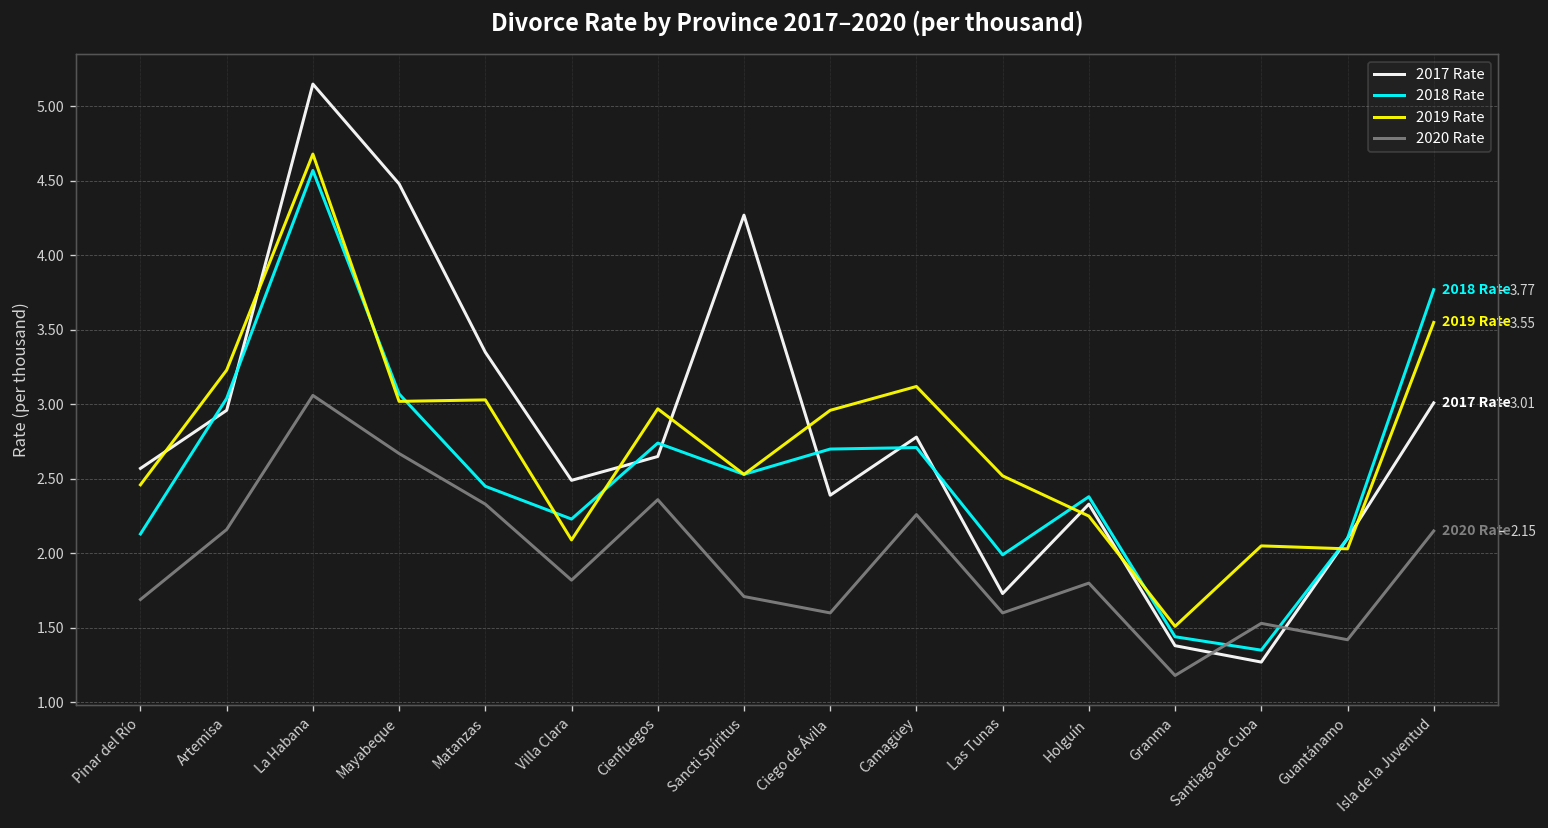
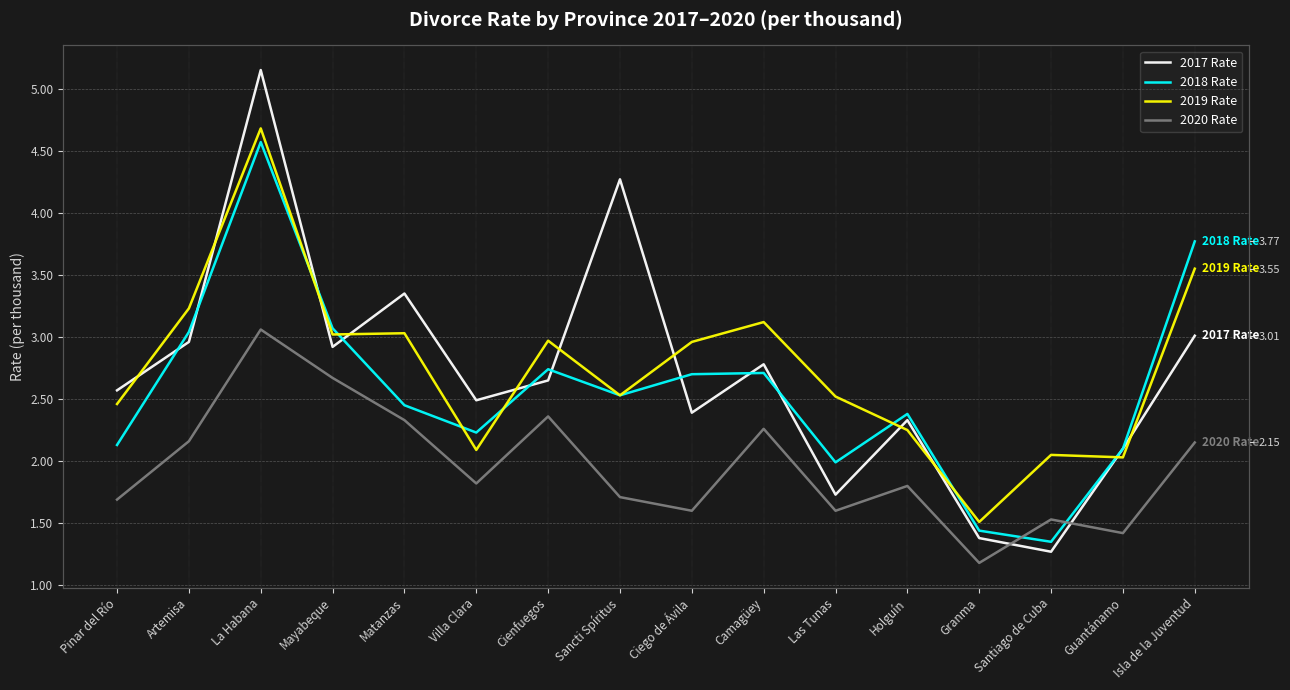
2017 Rate, Mayabeque: 4.48 -> 2.92
